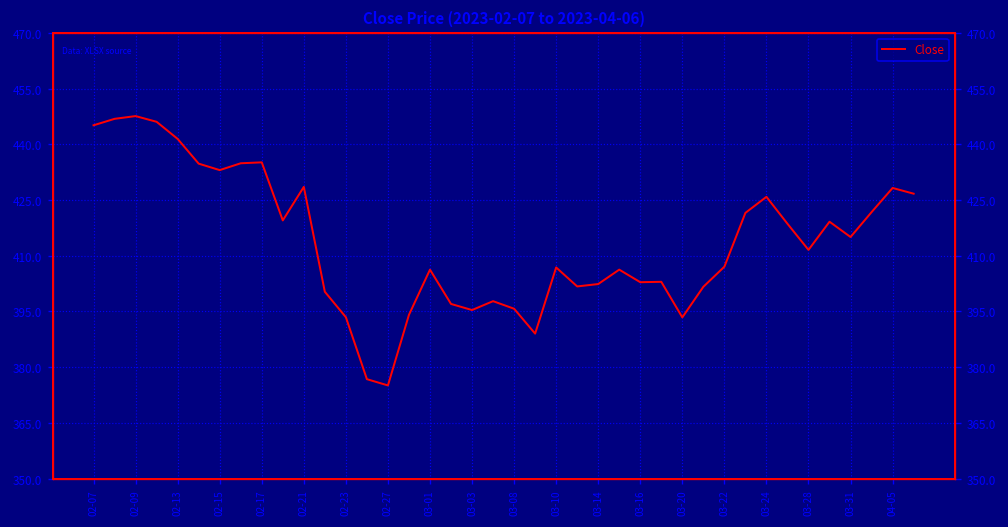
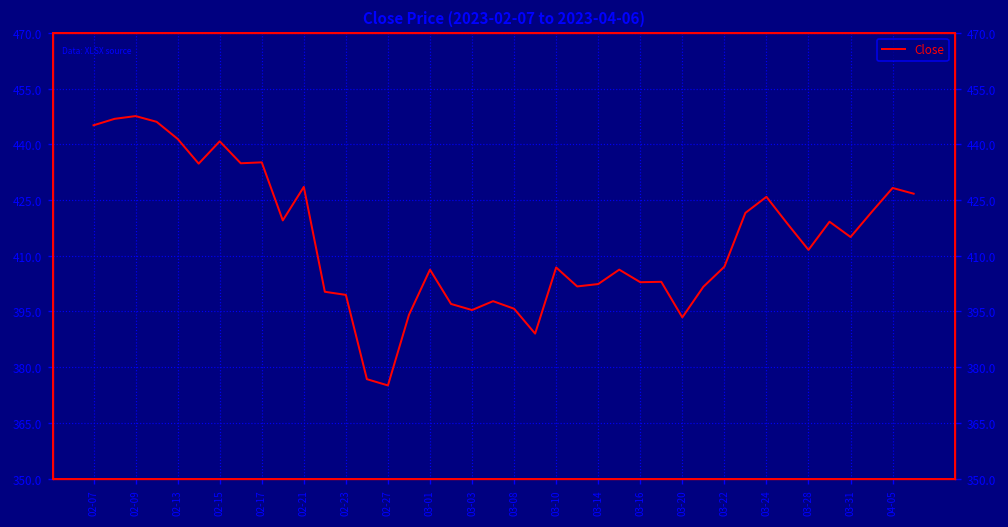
02-15: 433 -> 441
02-23: 393 -> 399
